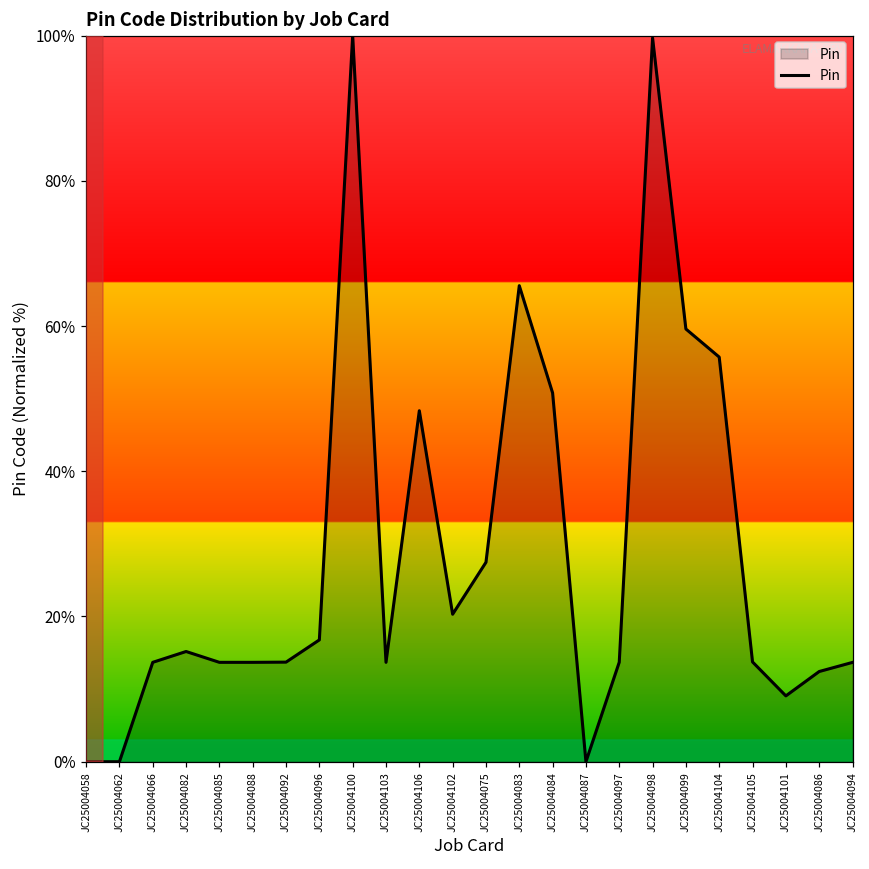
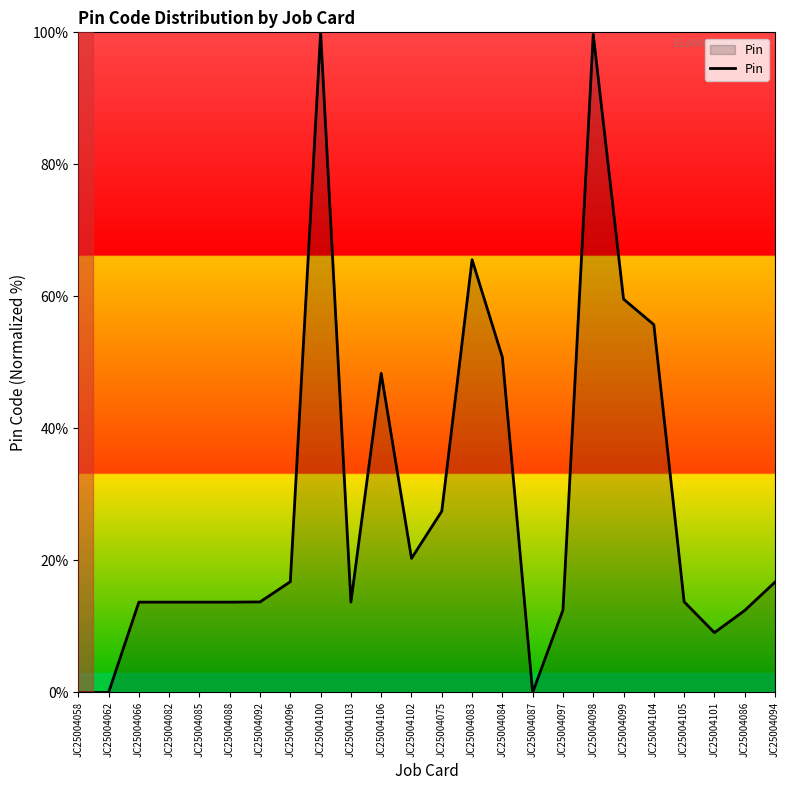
JC25004082: 15% -> 14%
JC25004097: 14% -> 12%
JC25004094: 14% -> 17%
